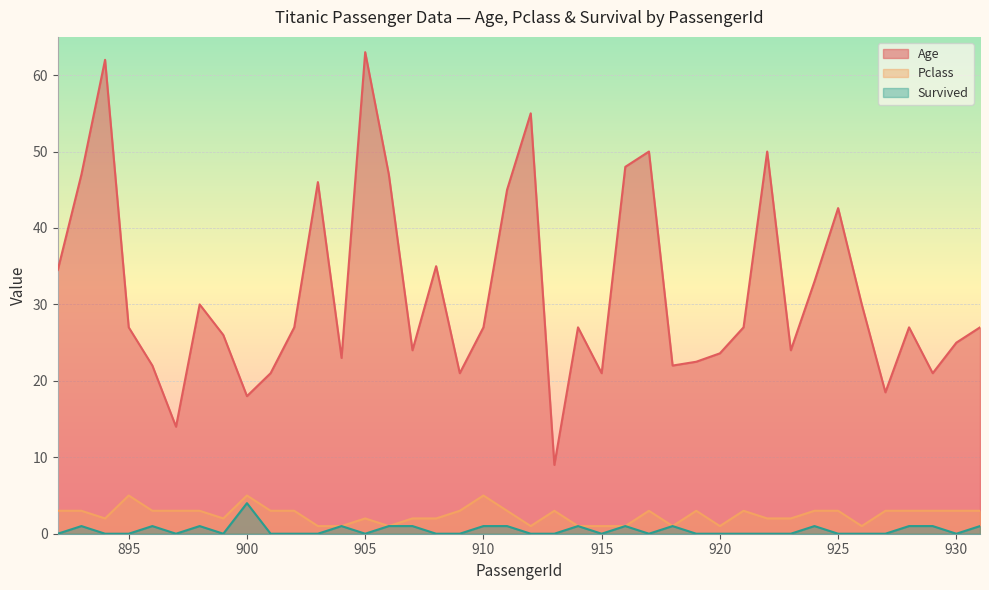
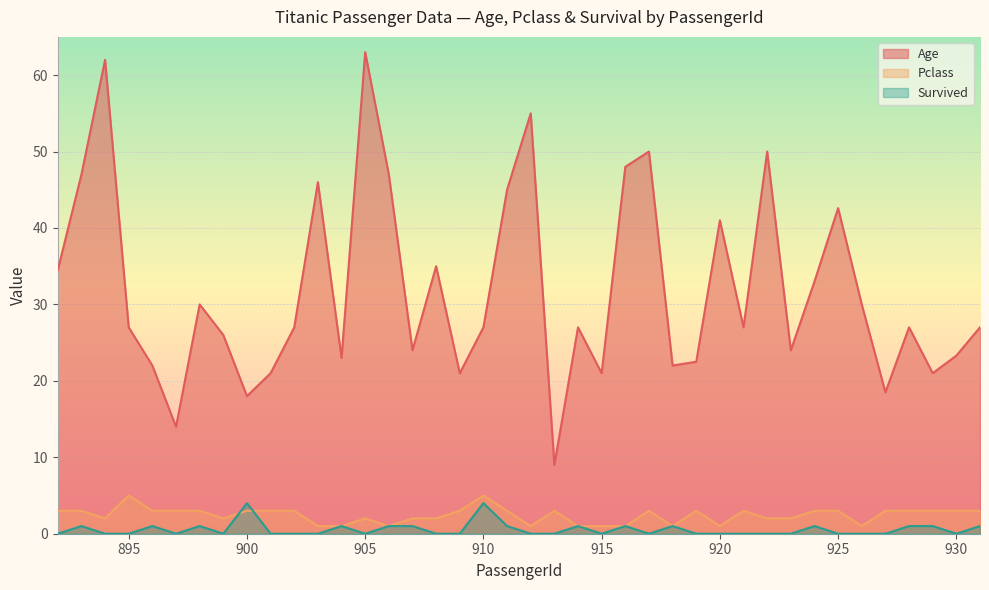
Pclass, 900: 5 -> 3
Survived, 910: 1 -> 4
Age, 920: 24 -> 41
Age, 930: 25 -> 23
